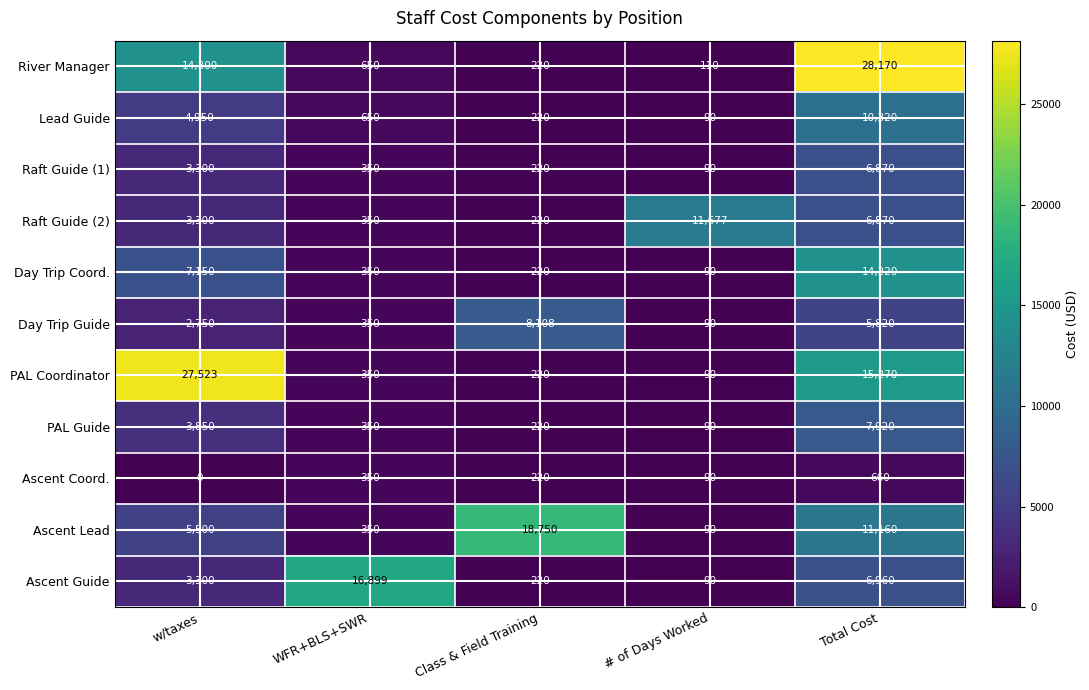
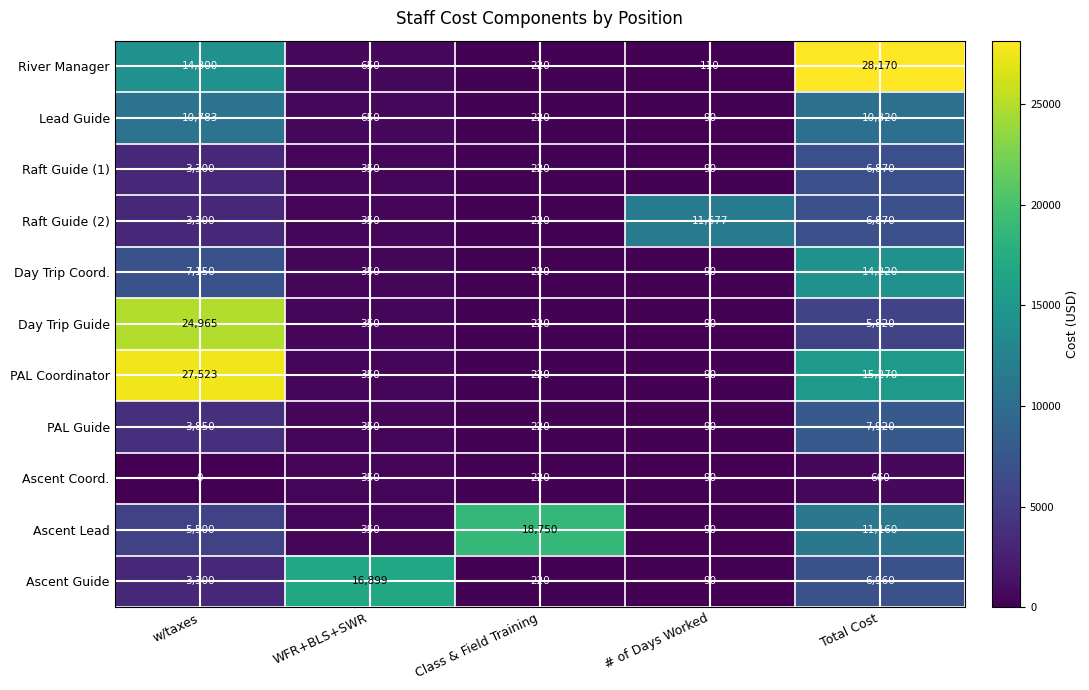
Lead Guide, w/taxes: 4,950 -> 10,783
Day Trip Guide, w/taxes: 2,750 -> 24,965
Day Trip Guide, Class & Field Training: 8,108 -> 220
